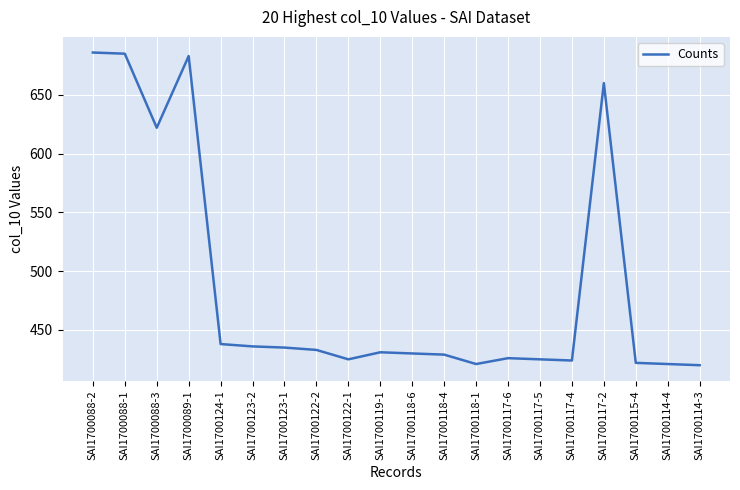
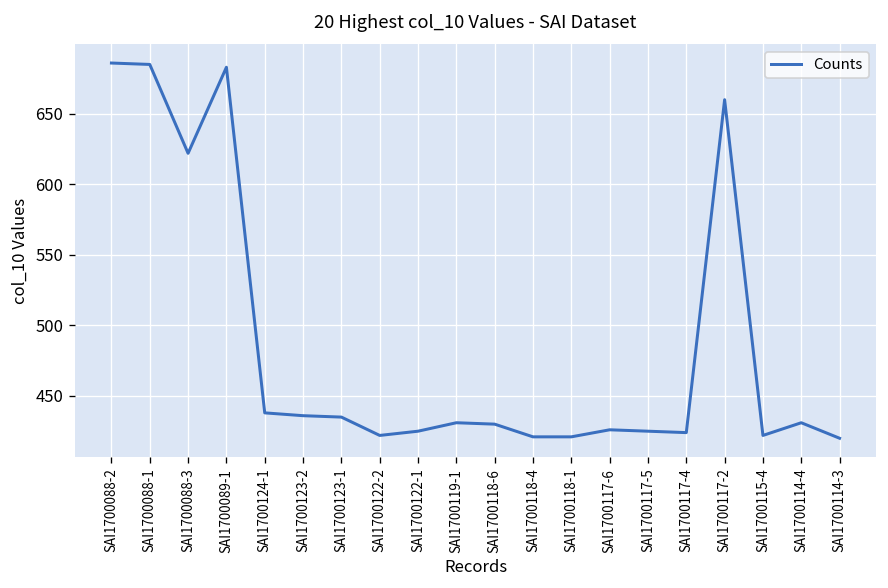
SAI1700122-2: 433 -> 422
SAI1700118-4: 429 -> 421
SAI1700114-4: 421 -> 431
